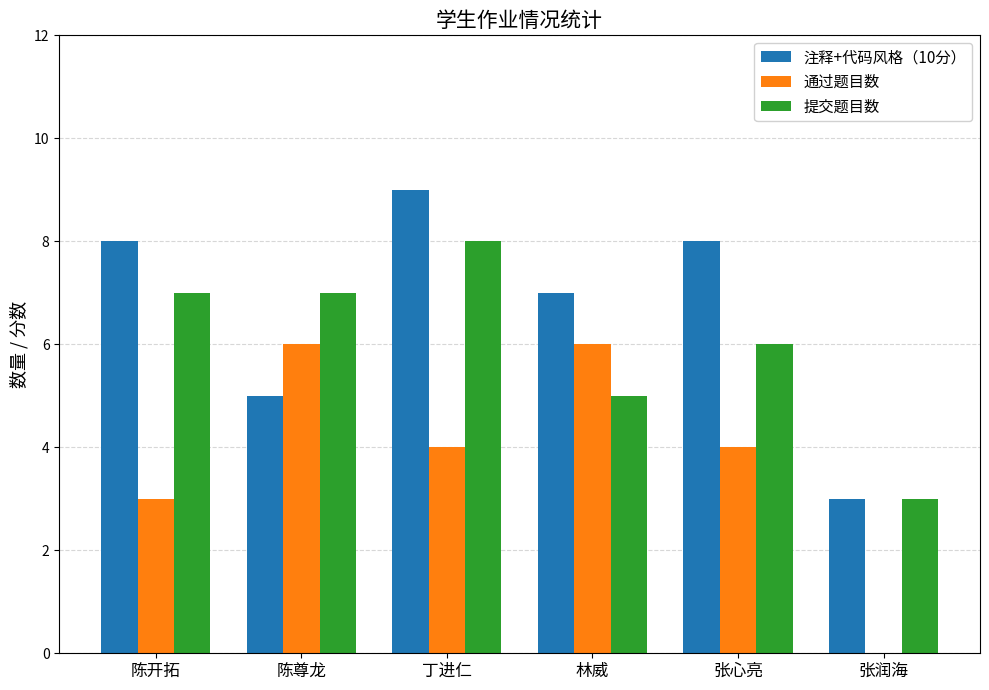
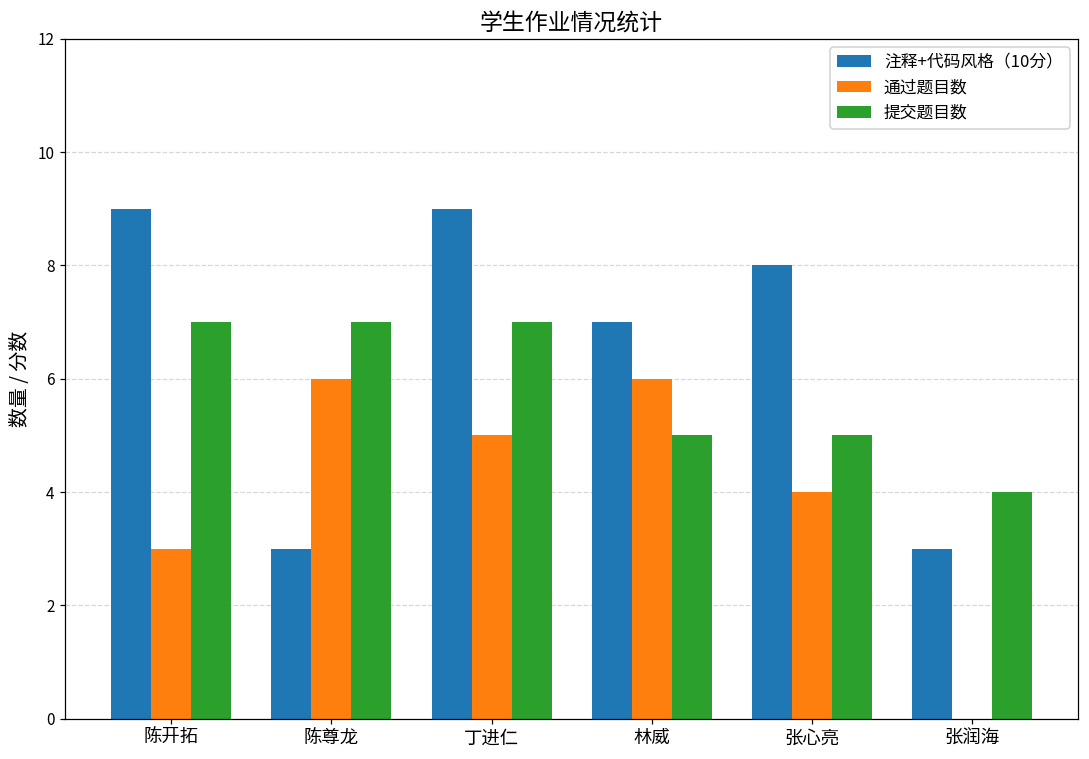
注释+代码风格（10分）, 陈开拓: 8 -> 9
注释+代码风格（10分）, 陈尊龙: 5 -> 3
通过题目数, 丁进仁: 4 -> 5
提交题目数, 丁进仁: 8 -> 7
提交题目数, 张心亮: 6 -> 5
提交题目数, 张润海: 3 -> 4
